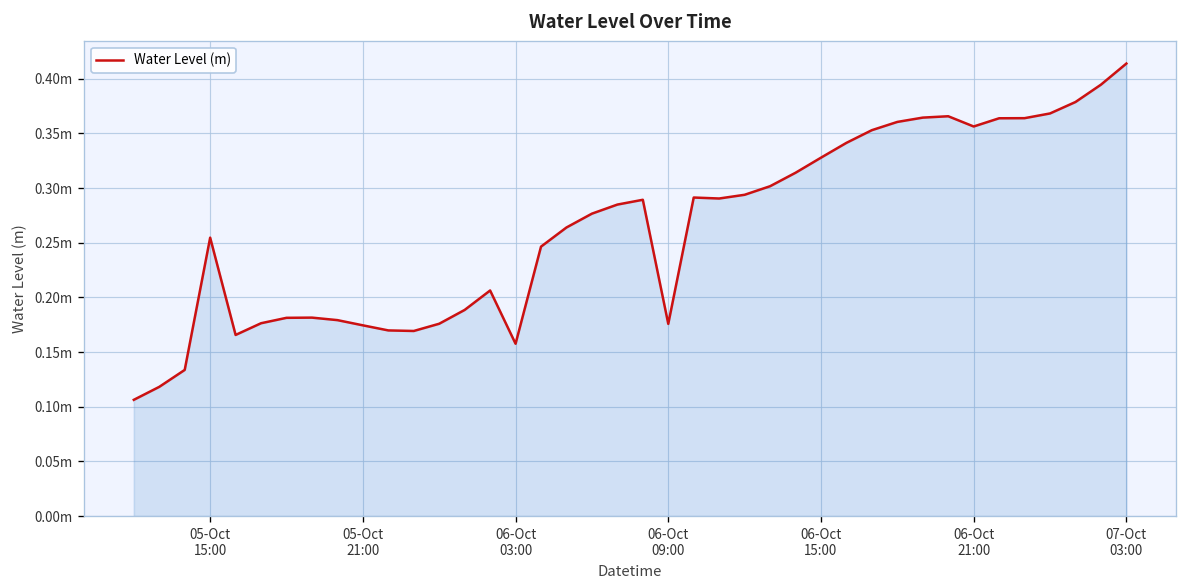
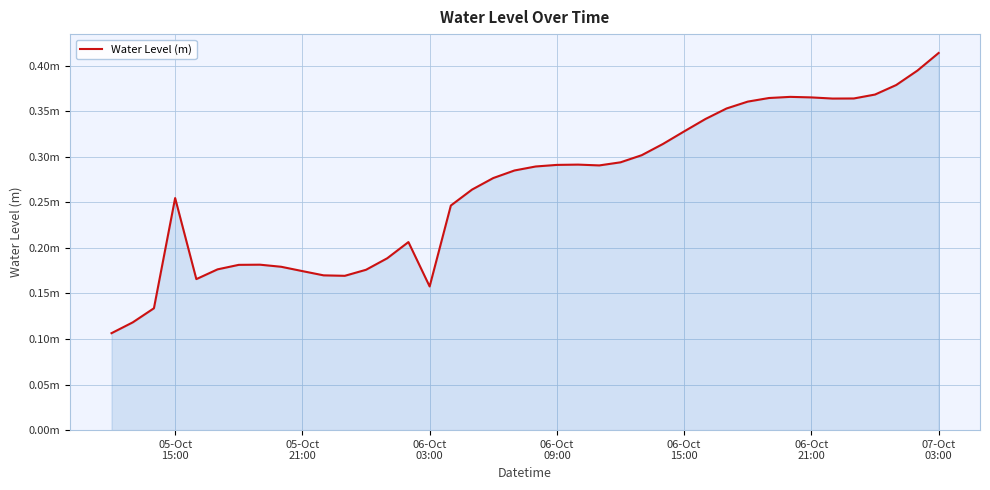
06-Oct 09:00: 0.18m -> 0.29m
06-Oct 21:00: 0.36m -> 0.37m
